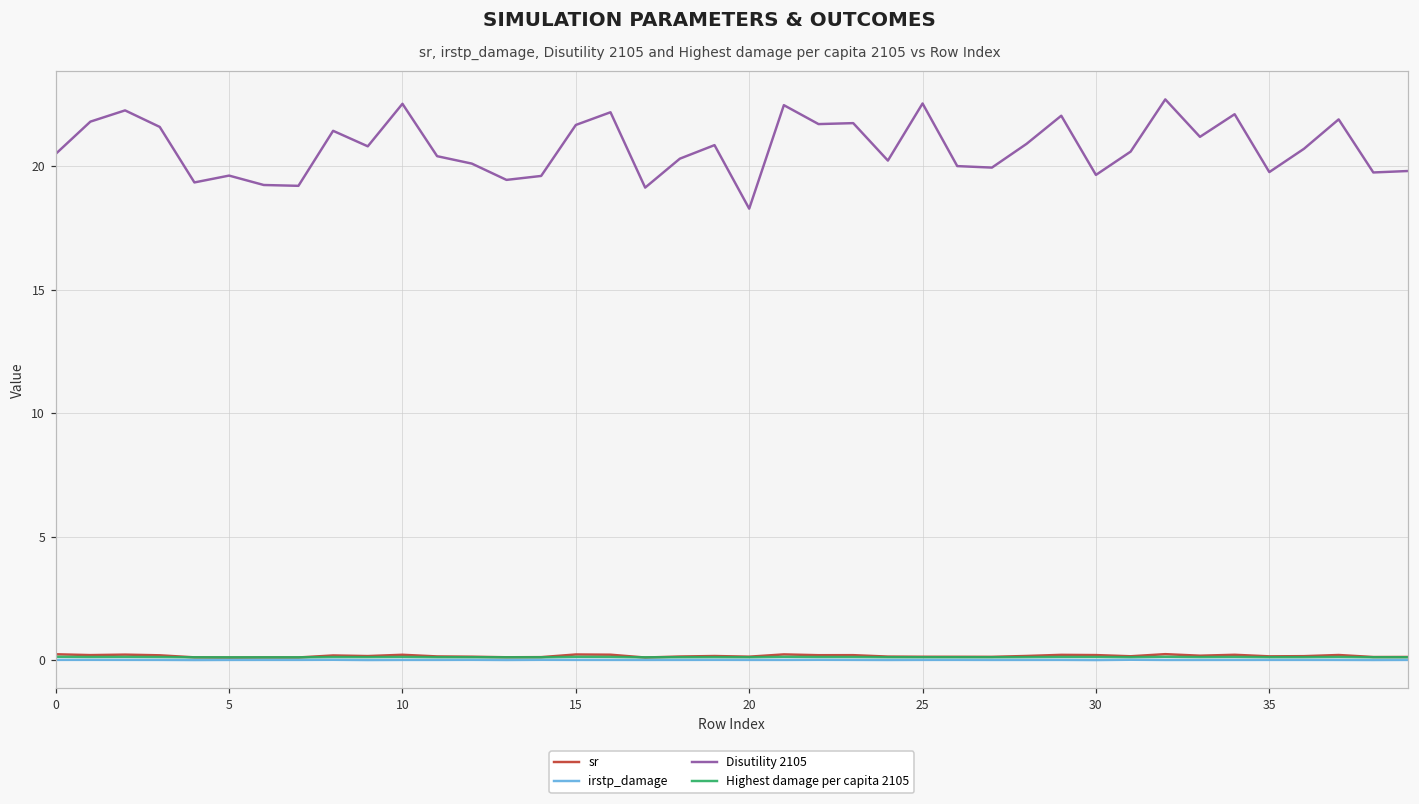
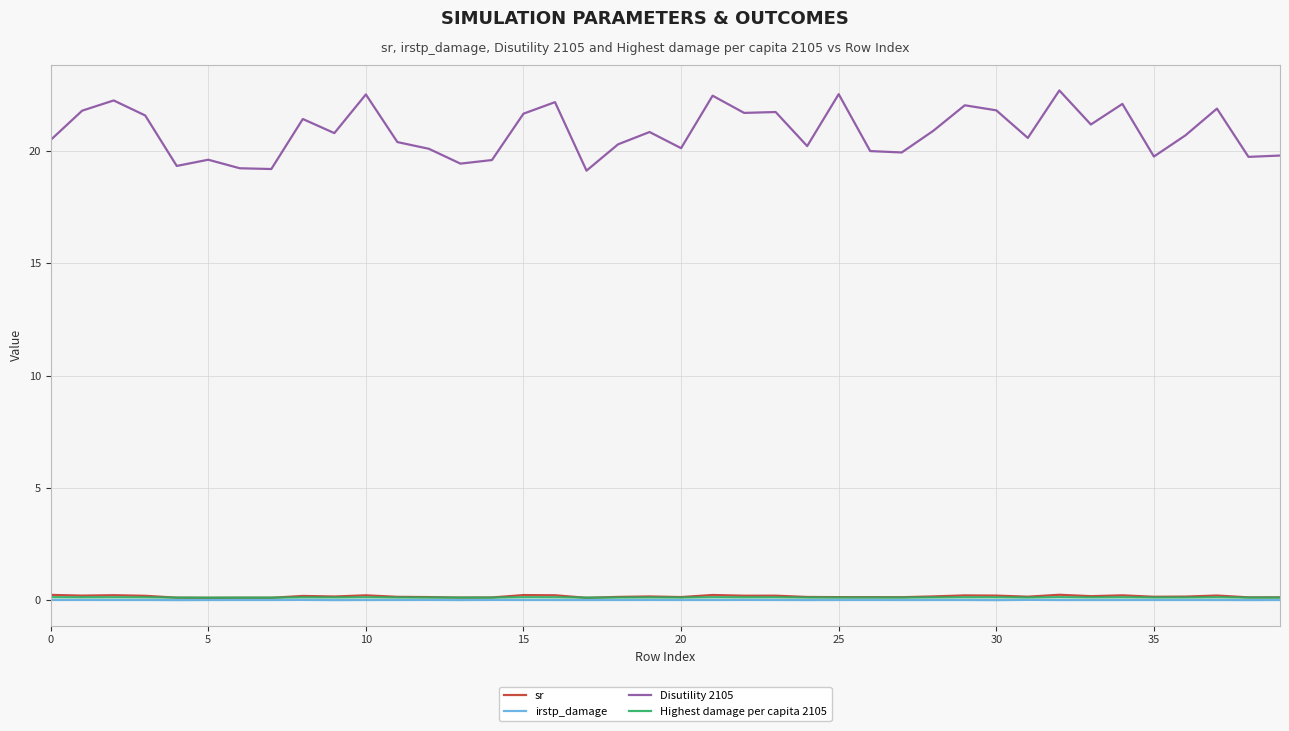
Disutility 2105, 20: 18.3 -> 20.1
Disutility 2105, 30: 19.6 -> 21.8
